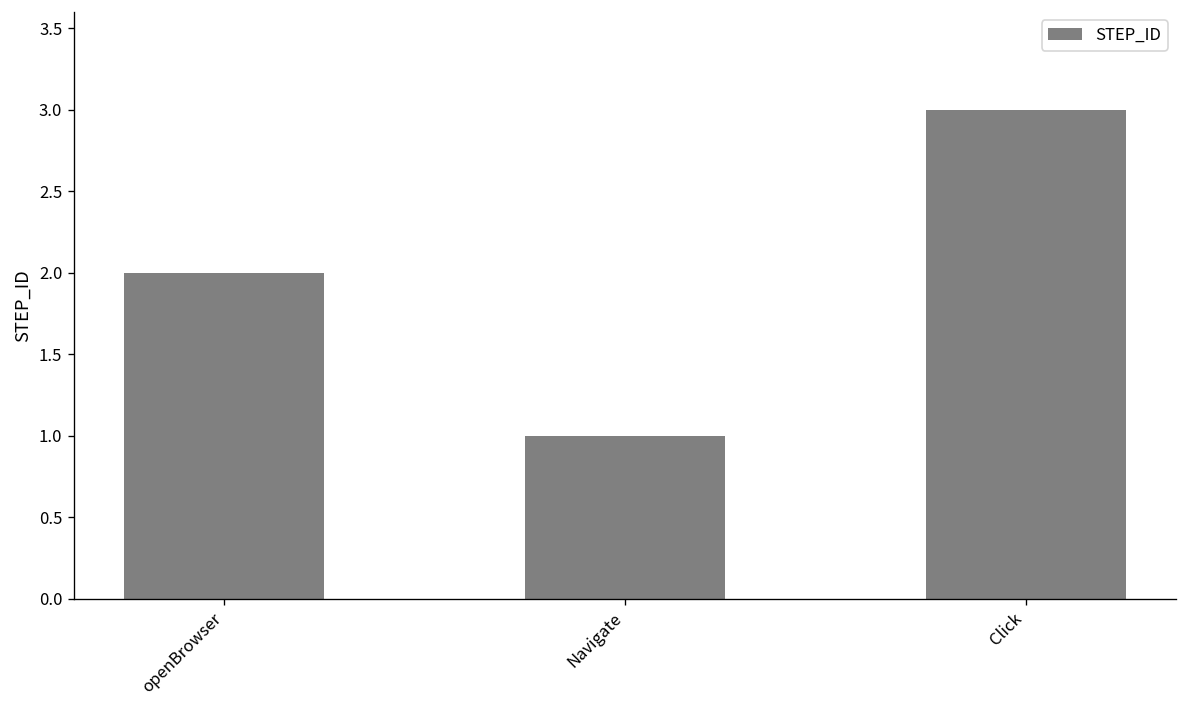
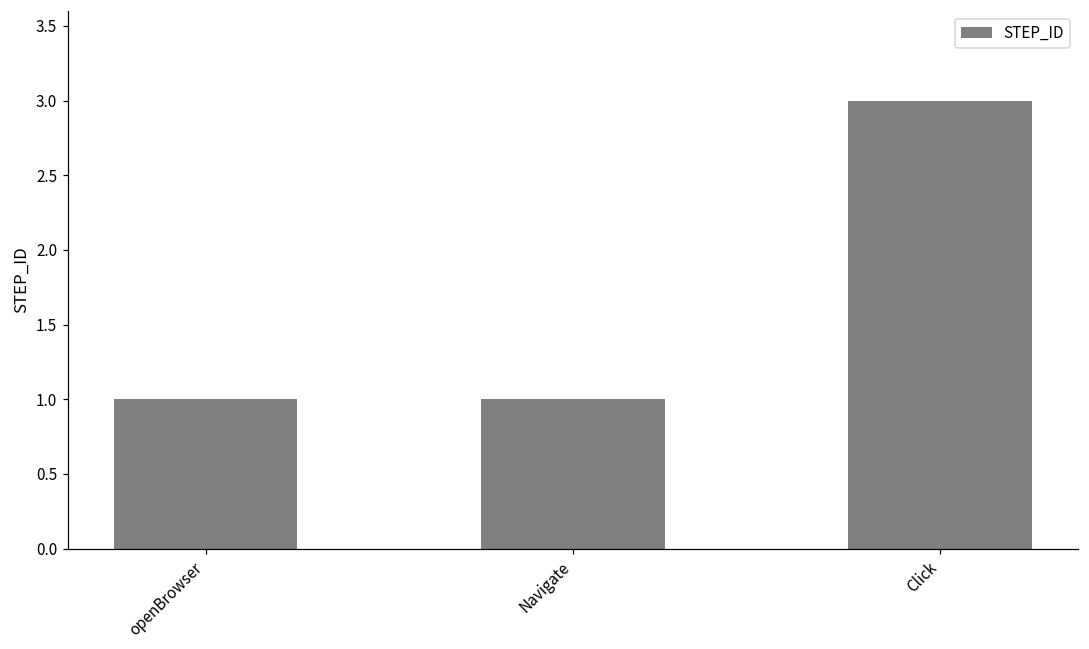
openBrowser: 2 -> 1
